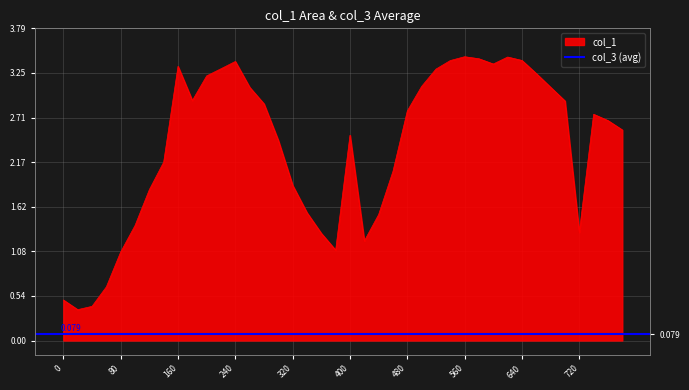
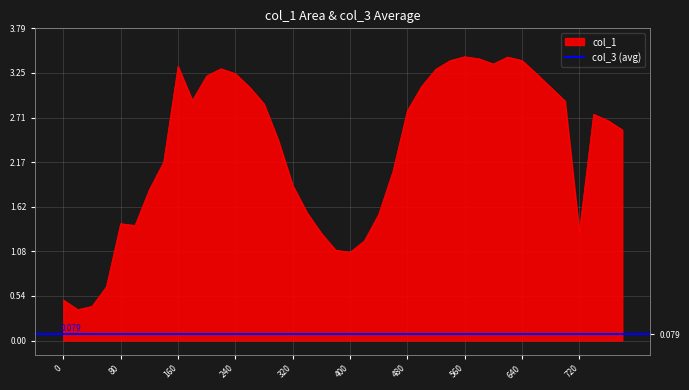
80: 1.1 -> 1.4
240: 3.4 -> 3.2
400: 2.5 -> 1.1
